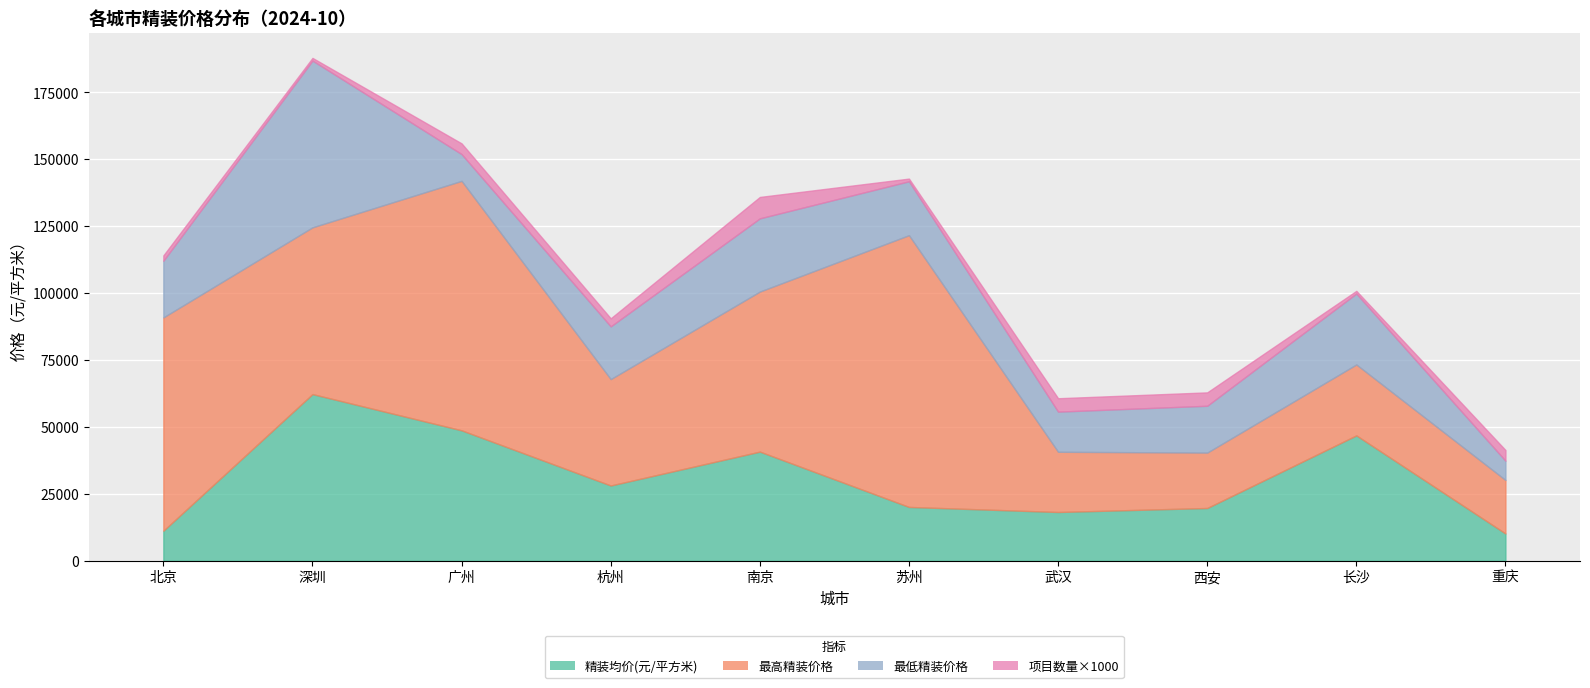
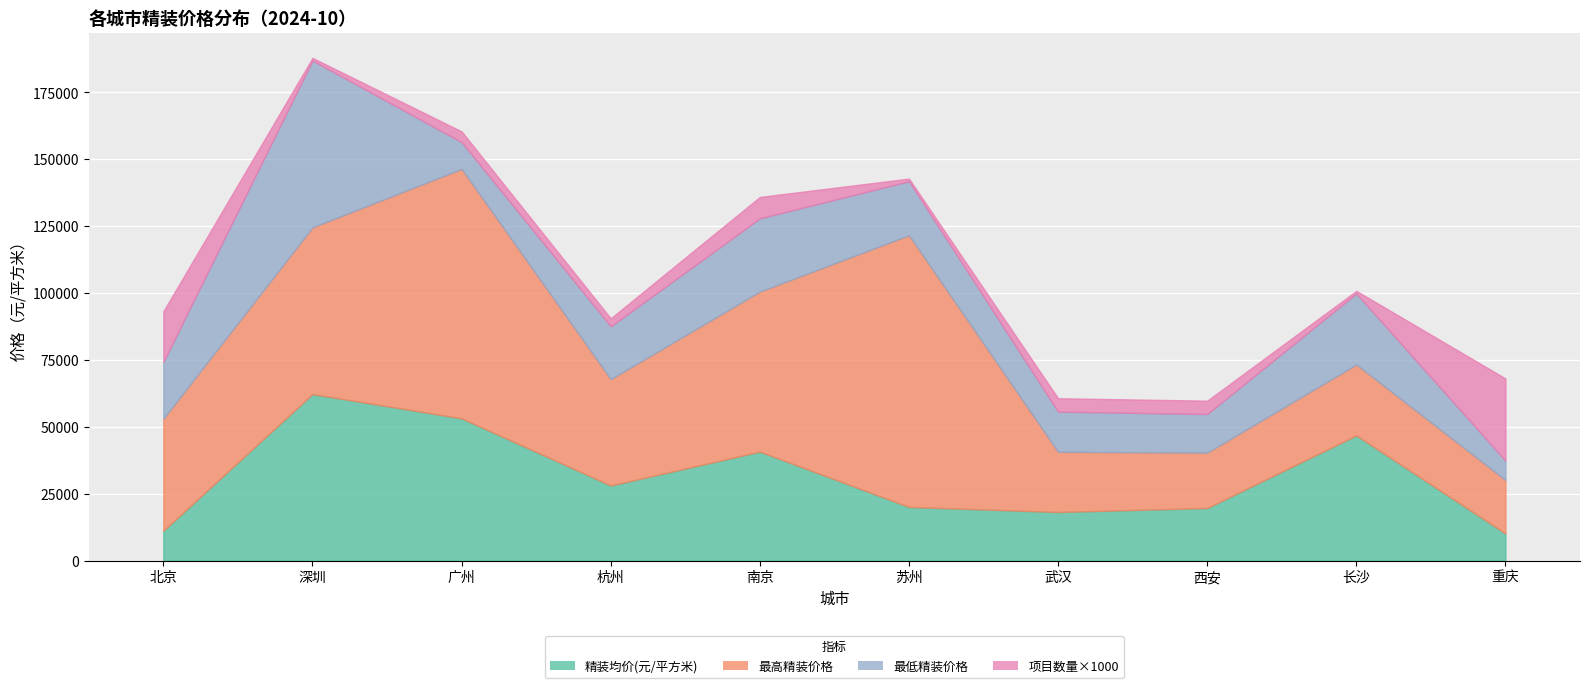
最高精装价格, 北京: 80000 -> 42000
项目数量×1000, 北京: 2000 -> 19000
精装均价(元/平方米), 广州: 49000 -> 53000
最低精装价格, 西安: 18000 -> 14000
项目数量×1000, 重庆: 4000 -> 31000
